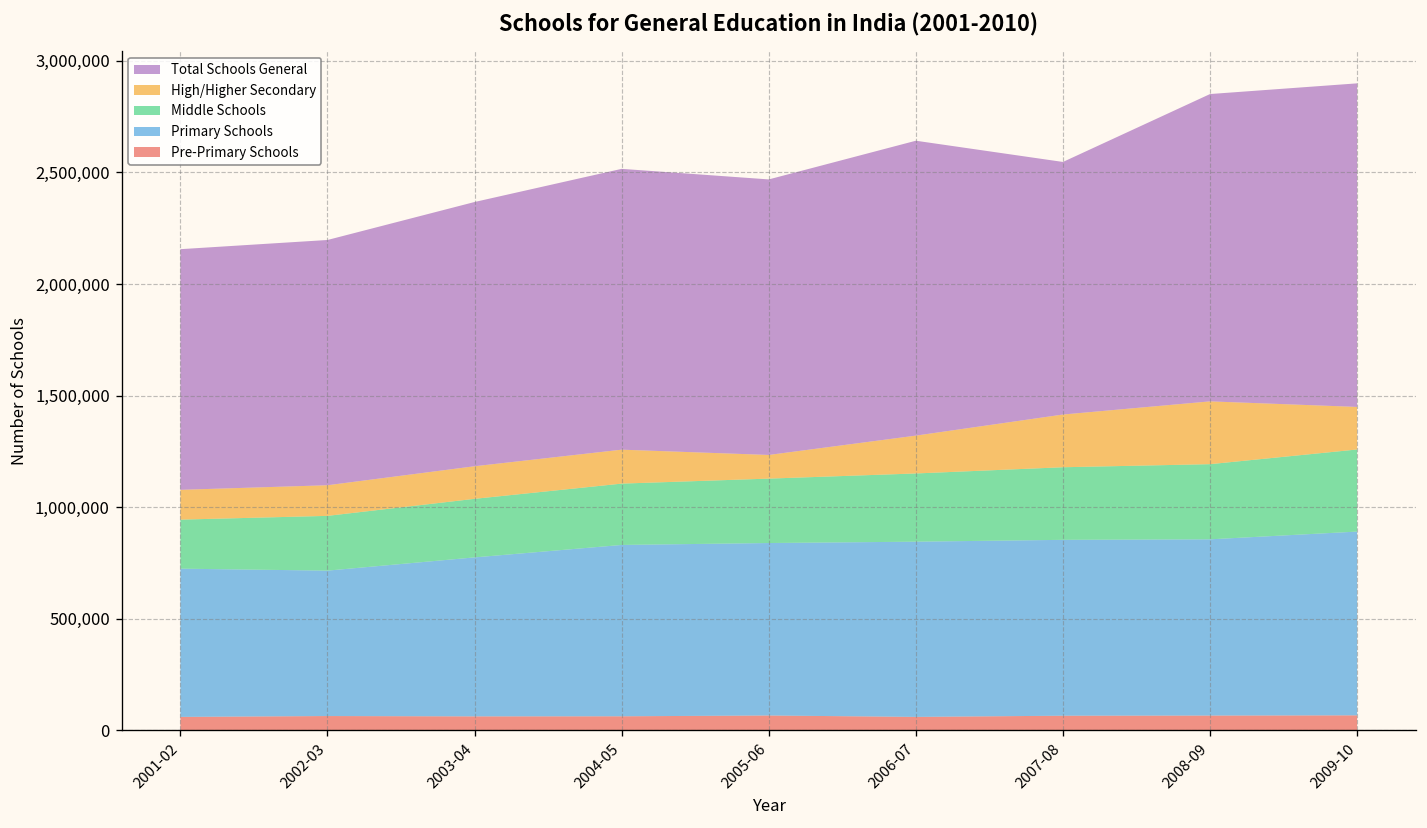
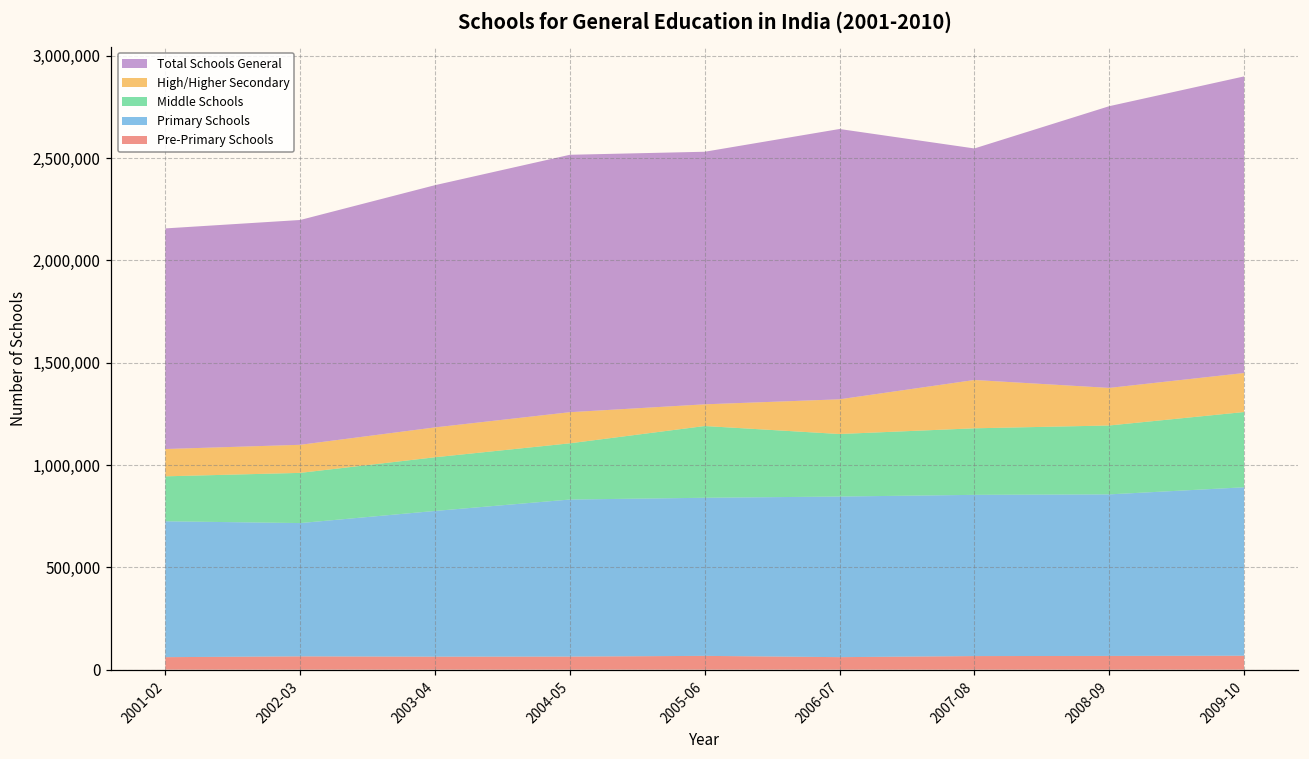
Middle Schools, 2005-06: 290,000 -> 350,000
High/Higher Secondary, 2008-09: 280,000 -> 180,000
